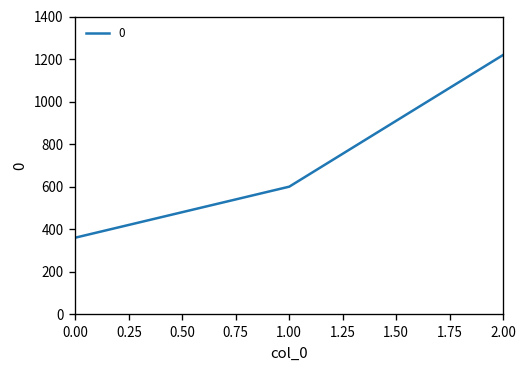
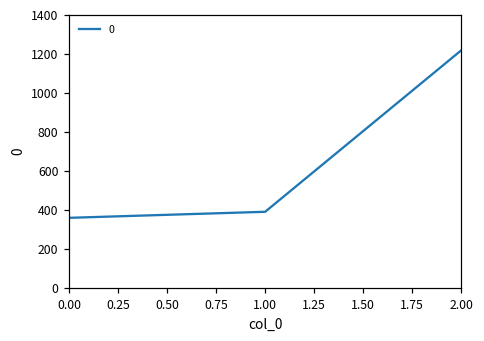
1.00: 600 -> 390
